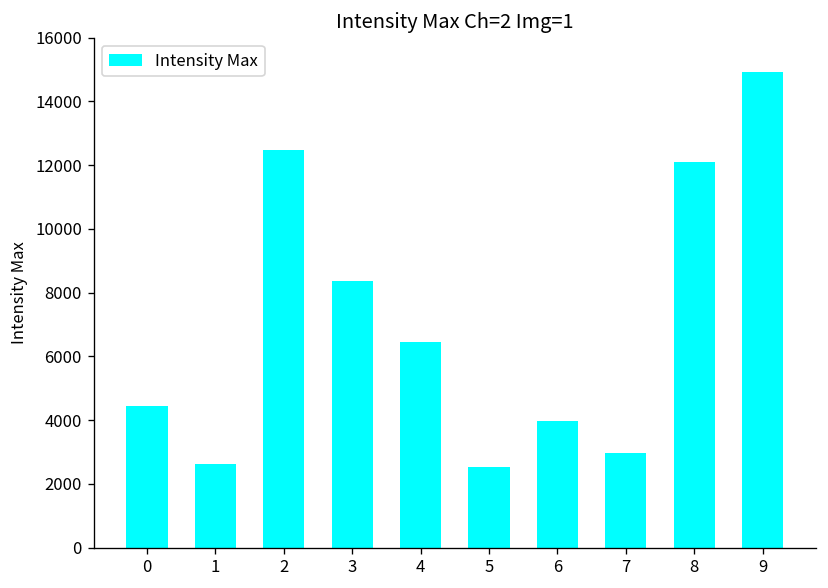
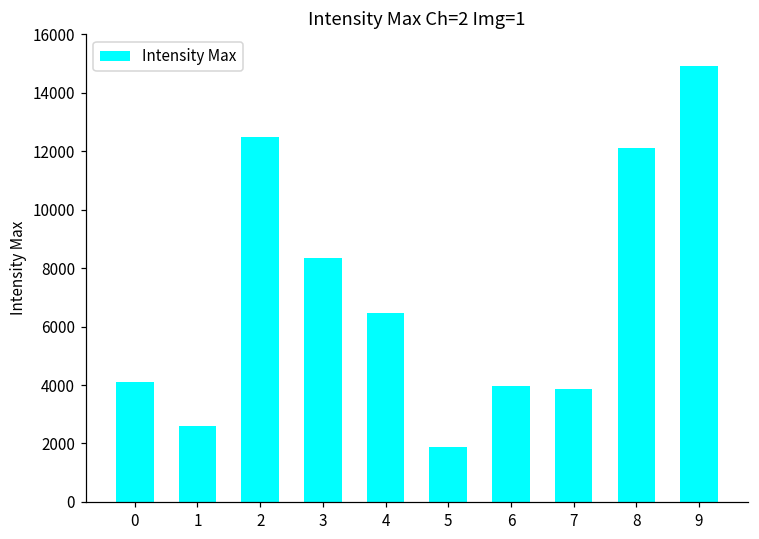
0: 4400 -> 4100
5: 2500 -> 1900
7: 3000 -> 3800
